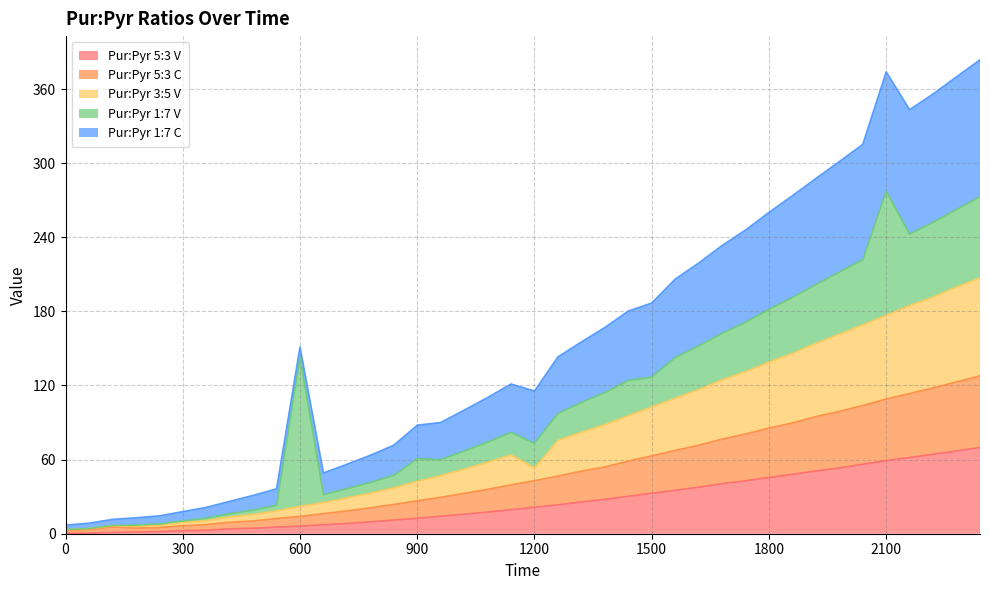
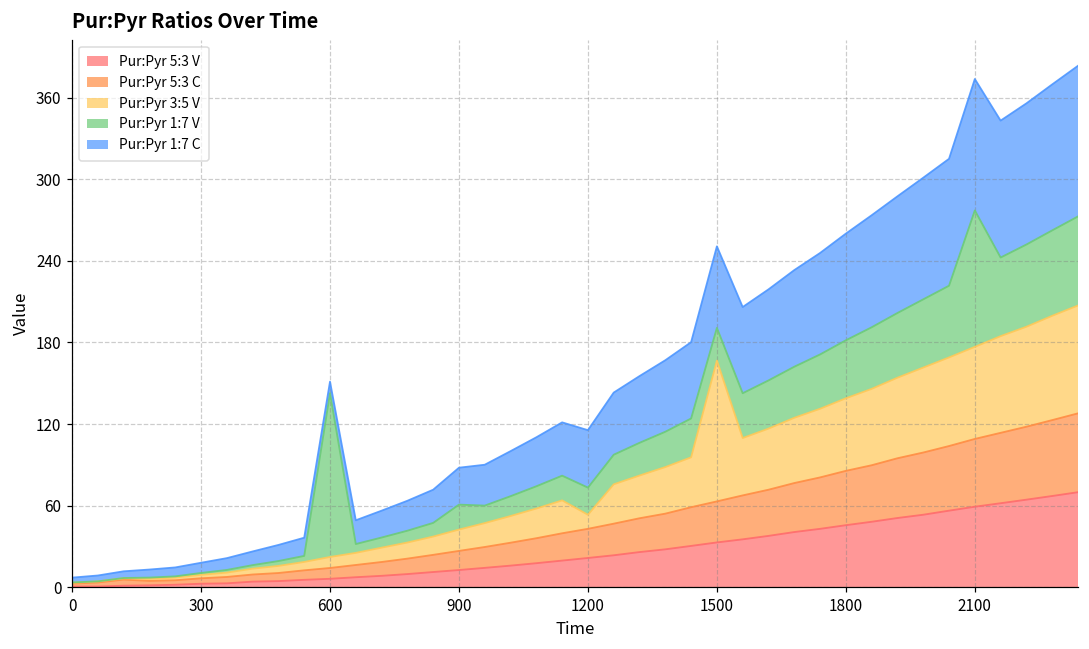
Pur:Pyr 3:5 V, 1500: 40 -> 104
